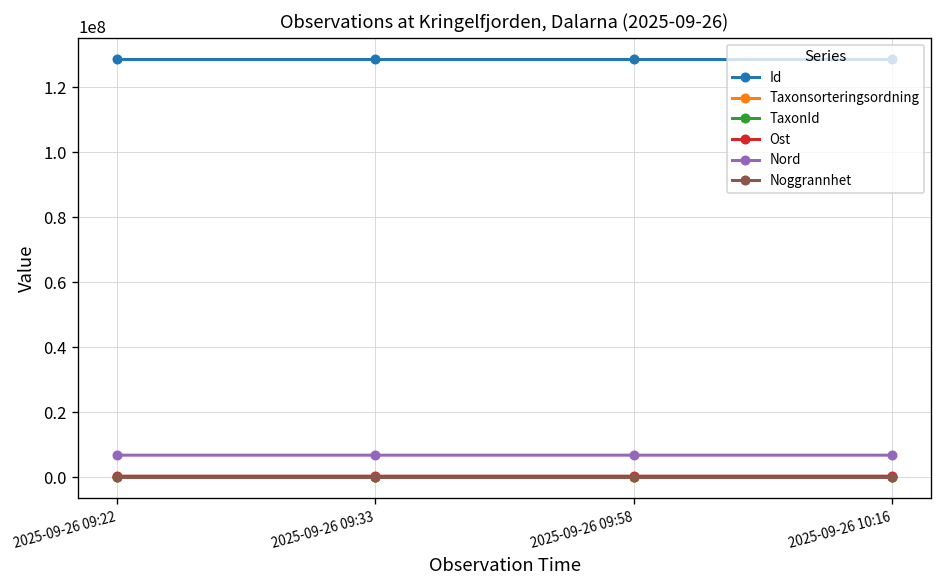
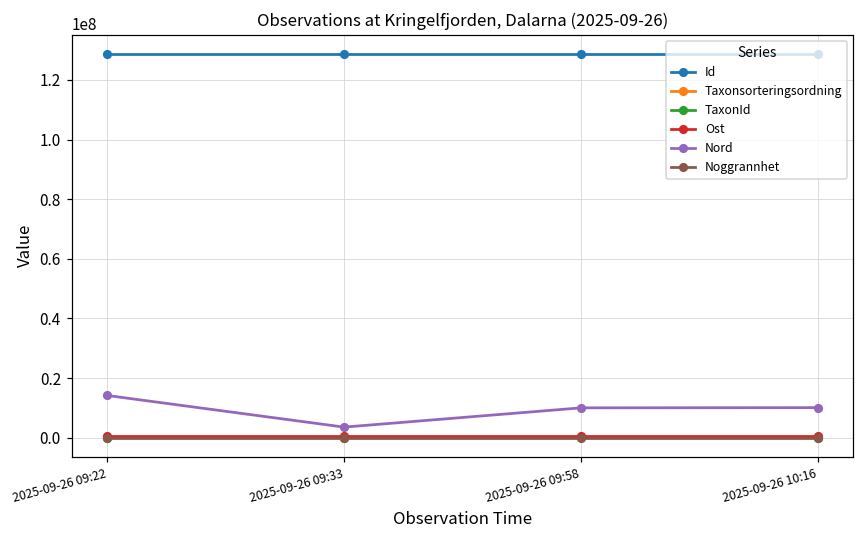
Nord, 2025-09-26 09:22: 7000000 -> 14000000
Nord, 2025-09-26 09:33: 7000000 -> 4000000
Nord, 2025-09-26 09:58: 7000000 -> 10000000
Nord, 2025-09-26 10:16: 7000000 -> 10000000
